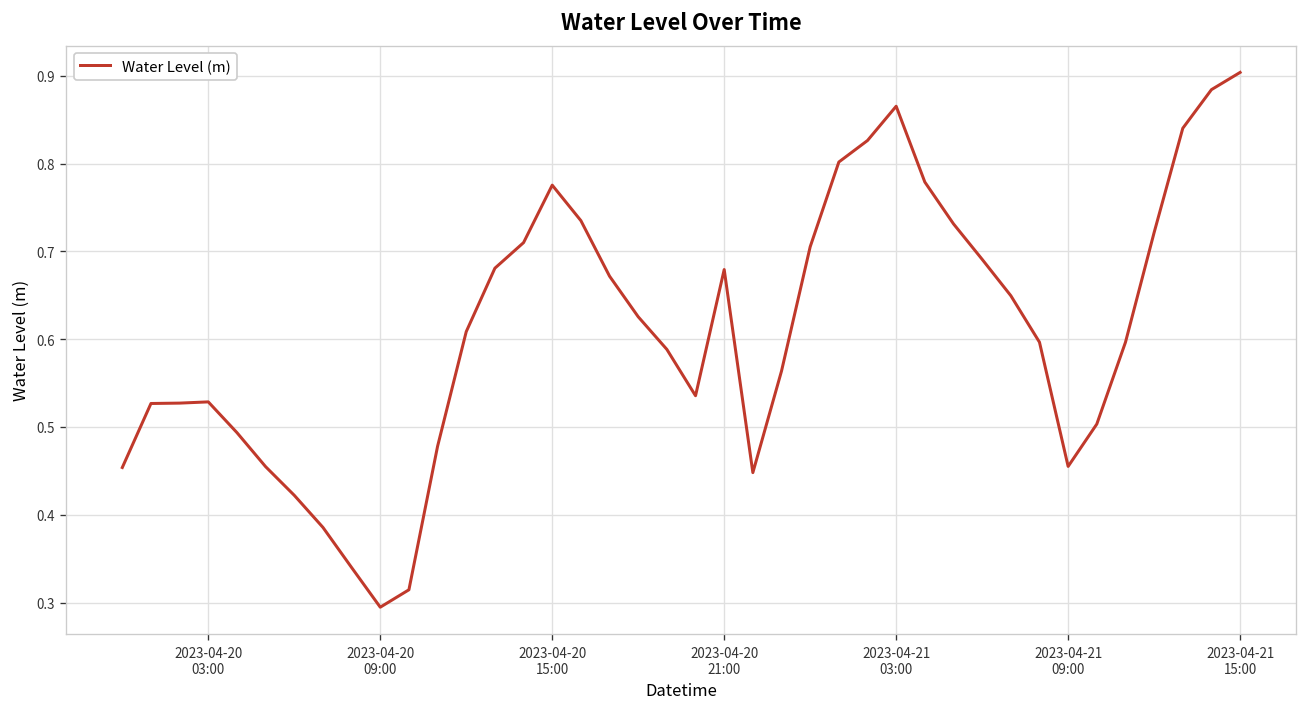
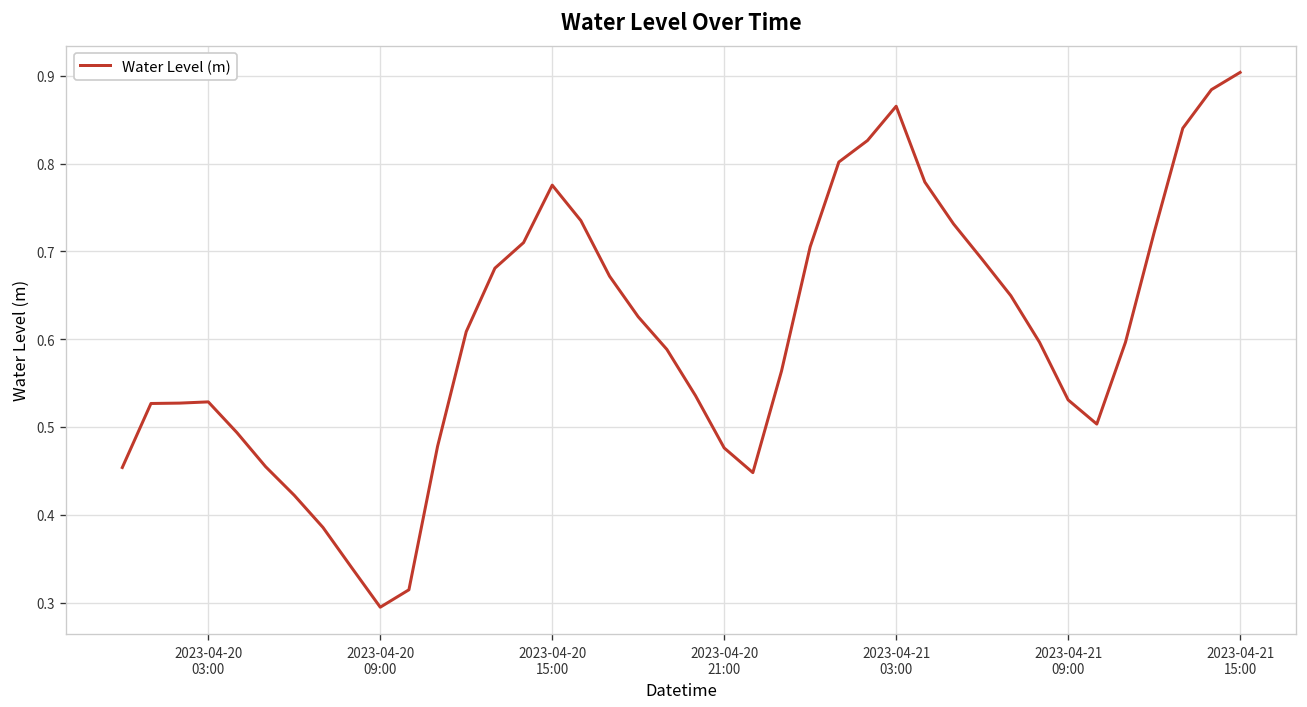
2023-04-20 21:00: 0.68 -> 0.48
2023-04-21 09:00: 0.46 -> 0.53
